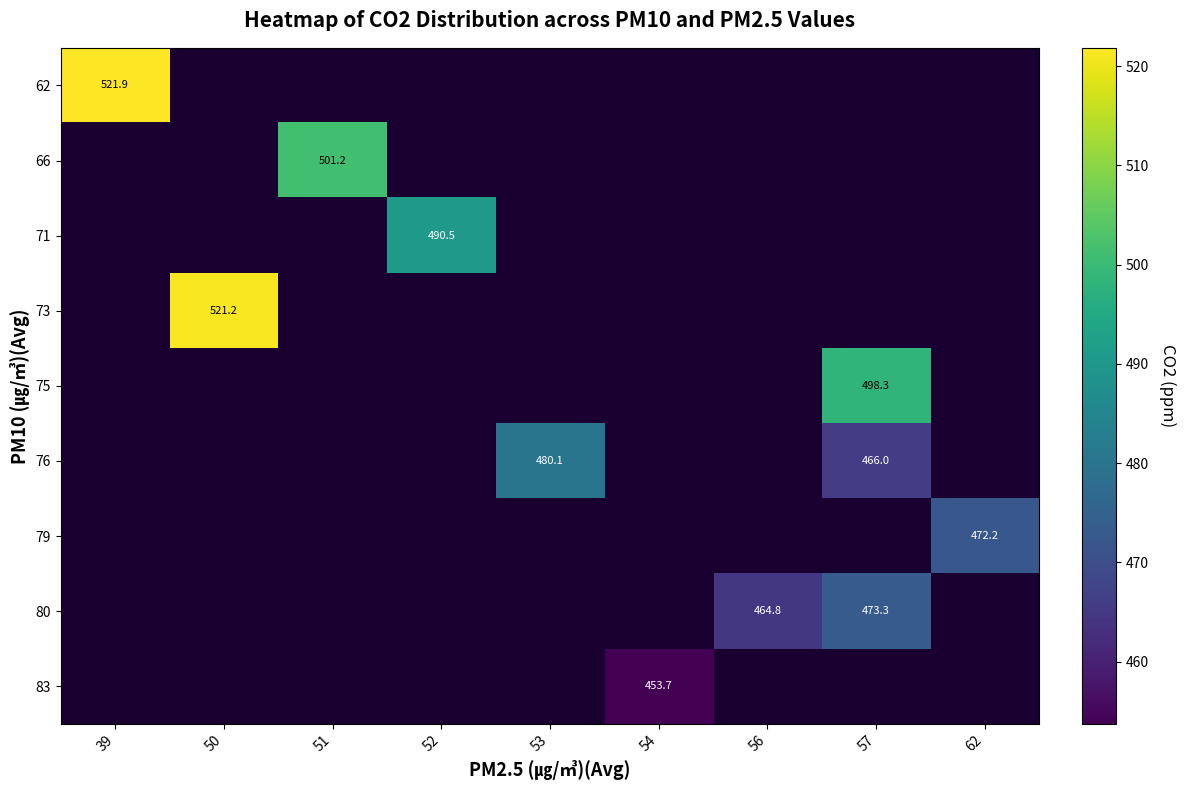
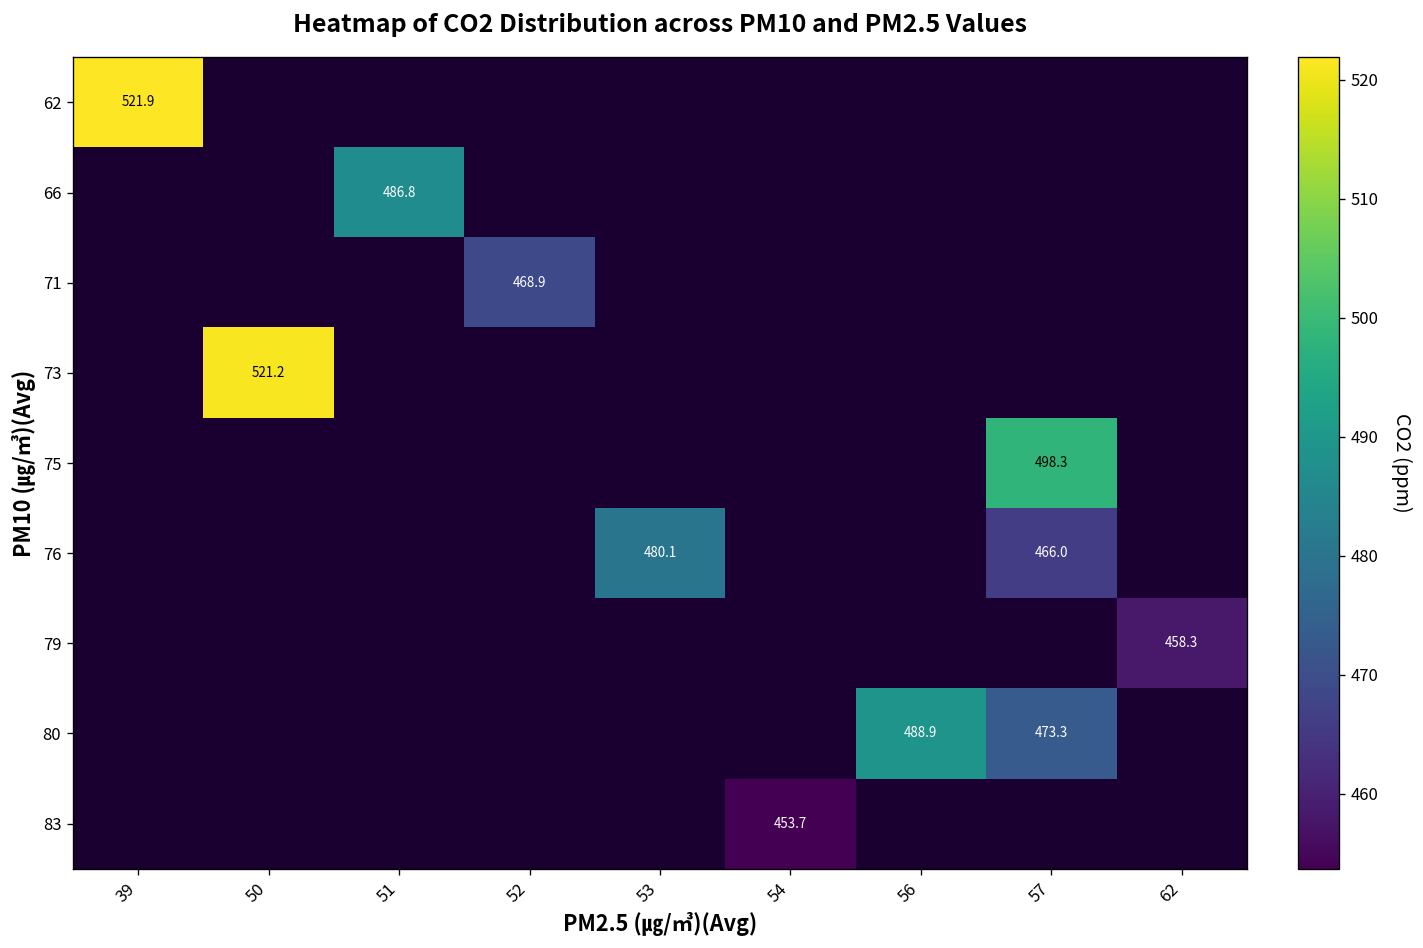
66, 51: 501.2 -> 486.8
71, 52: 490.5 -> 468.9
79, 62: 472.2 -> 458.3
80, 56: 464.8 -> 488.9
